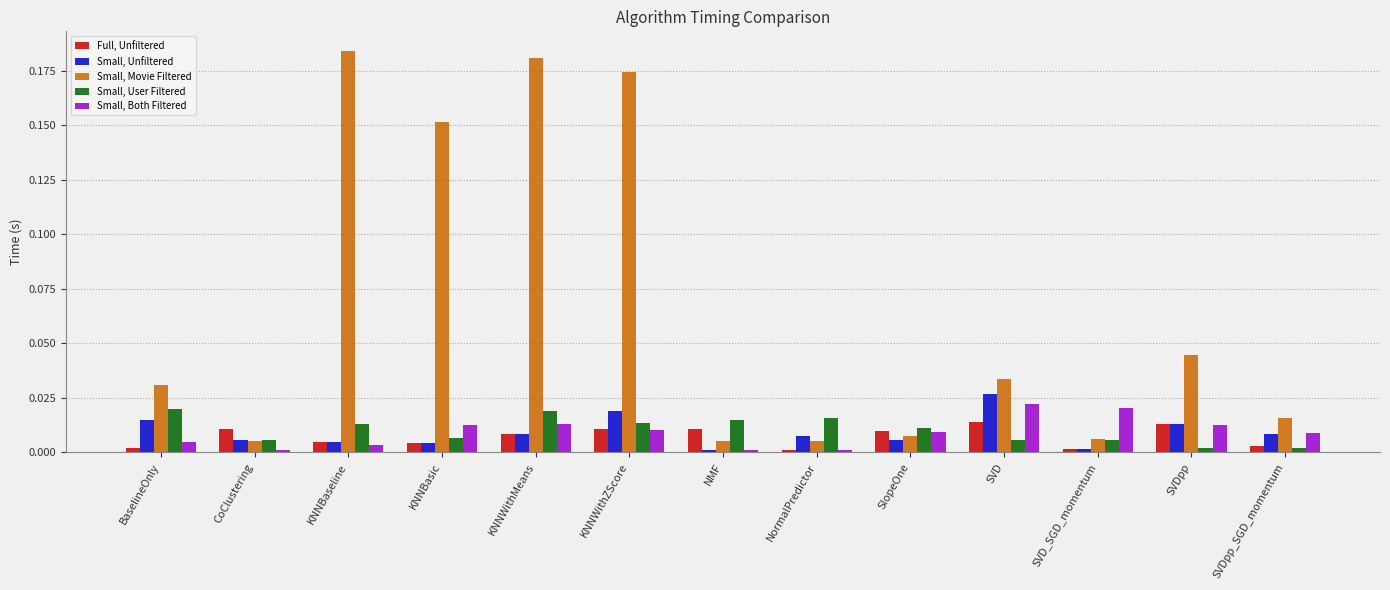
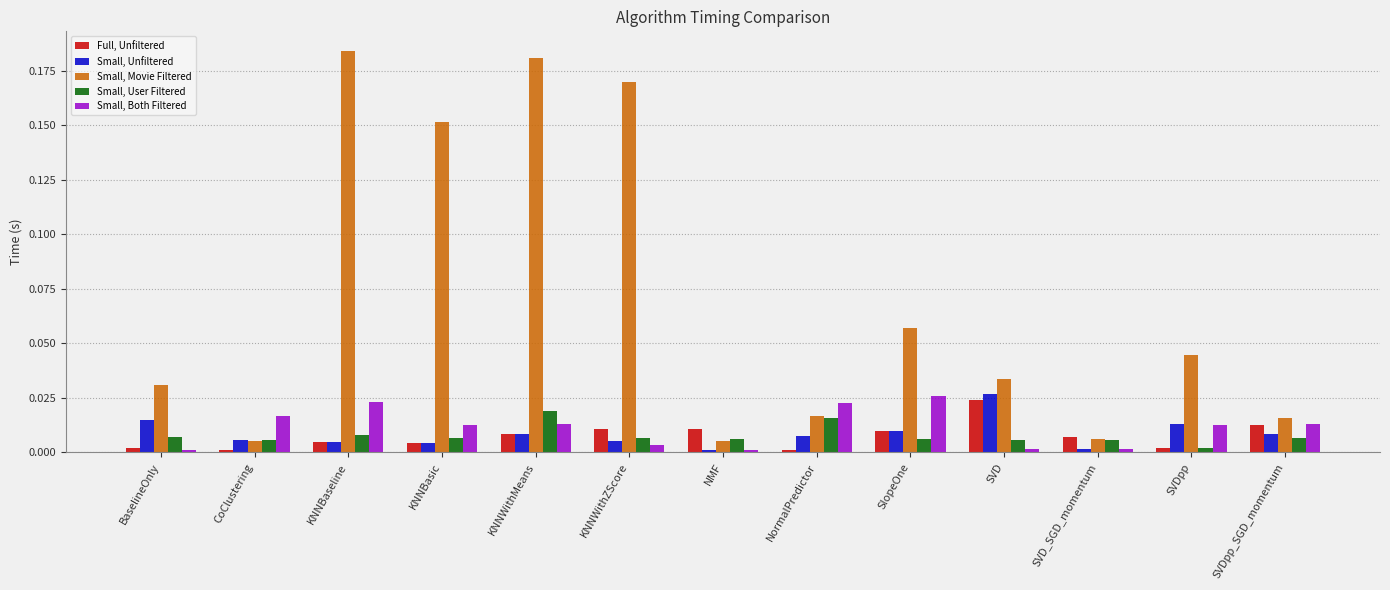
Small, User Filtered, BaselineOnly: 0.020 -> 0.007
Small, Both Filtered, BaselineOnly: 0.005 -> 0.001
Full, Unfiltered, CoClustering: 0.011 -> 0.001
Small, Both Filtered, CoClustering: 0.001 -> 0.017
Small, User Filtered, KNNBaseline: 0.013 -> 0.008
Small, Both Filtered, KNNBaseline: 0.004 -> 0.023
Small, Unfiltered, KNNWithZScore: 0.019 -> 0.005
Small, Movie Filtered, KNNWithZScore: 0.174 -> 0.170
Small, User Filtered, KNNWithZScore: 0.014 -> 0.007
Small, Both Filtered, KNNWithZScore: 0.010 -> 0.003
Small, User Filtered, NMF: 0.015 -> 0.006
Small, Movie Filtered, NormalPredictor: 0.005 -> 0.017
Small, Both Filtered, NormalPredictor: 0.001 -> 0.023
Small, Unfiltered, SlopeOne: 0.006 -> 0.010
Small, Movie Filtered, SlopeOne: 0.008 -> 0.057
Small, User Filtered, SlopeOne: 0.011 -> 0.006
Small, Both Filtered, SlopeOne: 0.010 -> 0.026
Full, Unfiltered, SVD: 0.014 -> 0.024
Small, Both Filtered, SVD: 0.022 -> 0.001
Full, Unfiltered, SVD_SGD_momentum: 0.001 -> 0.007
Small, Both Filtered, SVD_SGD_momentum: 0.020 -> 0.001
Full, Unfiltered, SVDpp: 0.013 -> 0.002
Full, Unfiltered, SVDpp_SGD_momentum: 0.003 -> 0.013
Small, User Filtered, SVDpp_SGD_momentum: 0.002 -> 0.006
Small, Both Filtered, SVDpp_SGD_momentum: 0.009 -> 0.013
